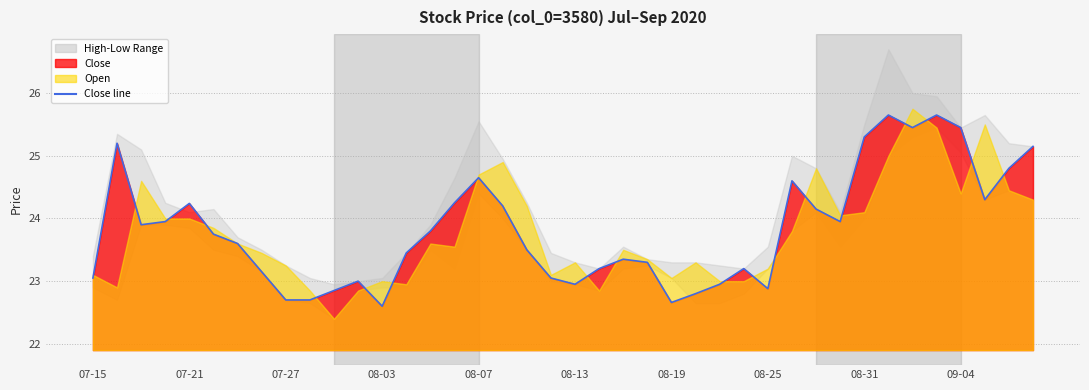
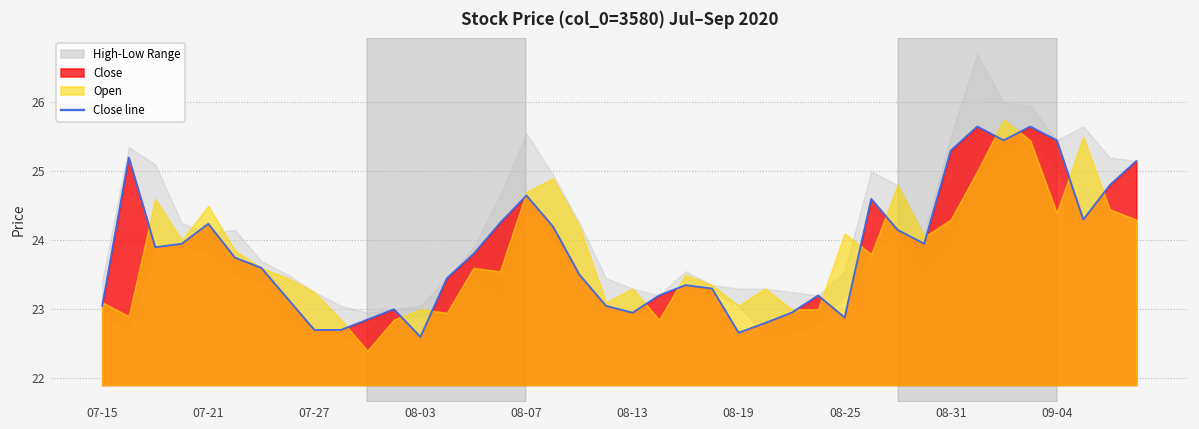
Open, 07-21: 24.0 -> 24.5
Open, 08-25: 23.2 -> 24.1
Open, 08-31: 24.1 -> 24.3
